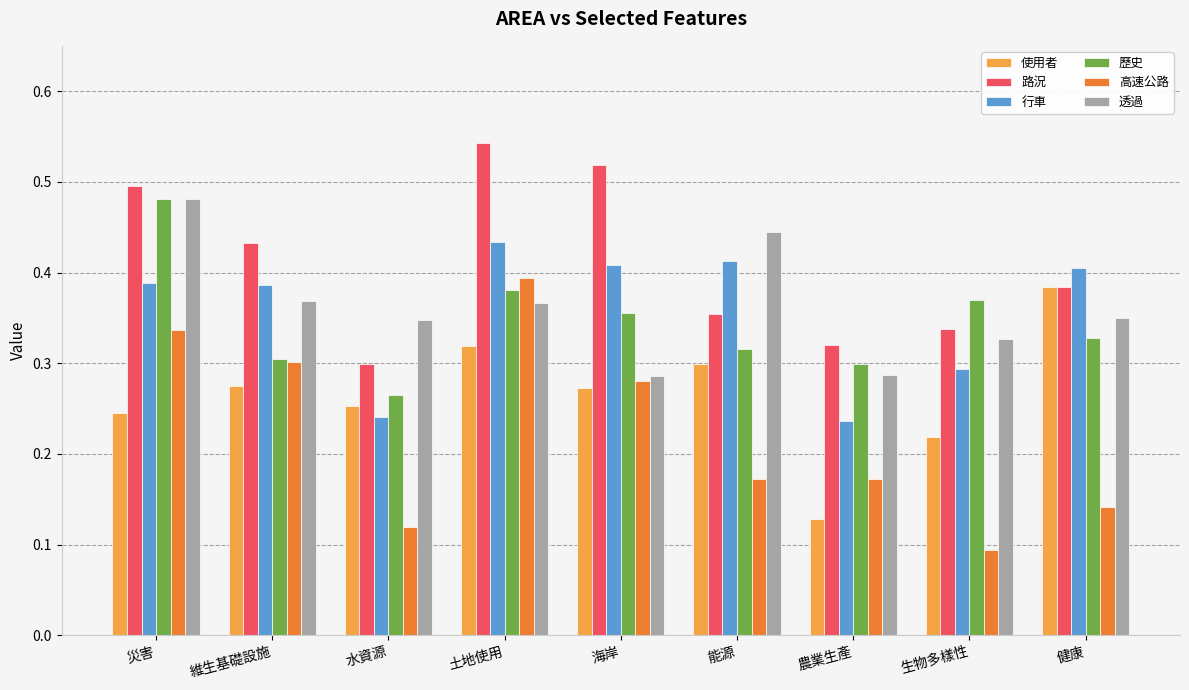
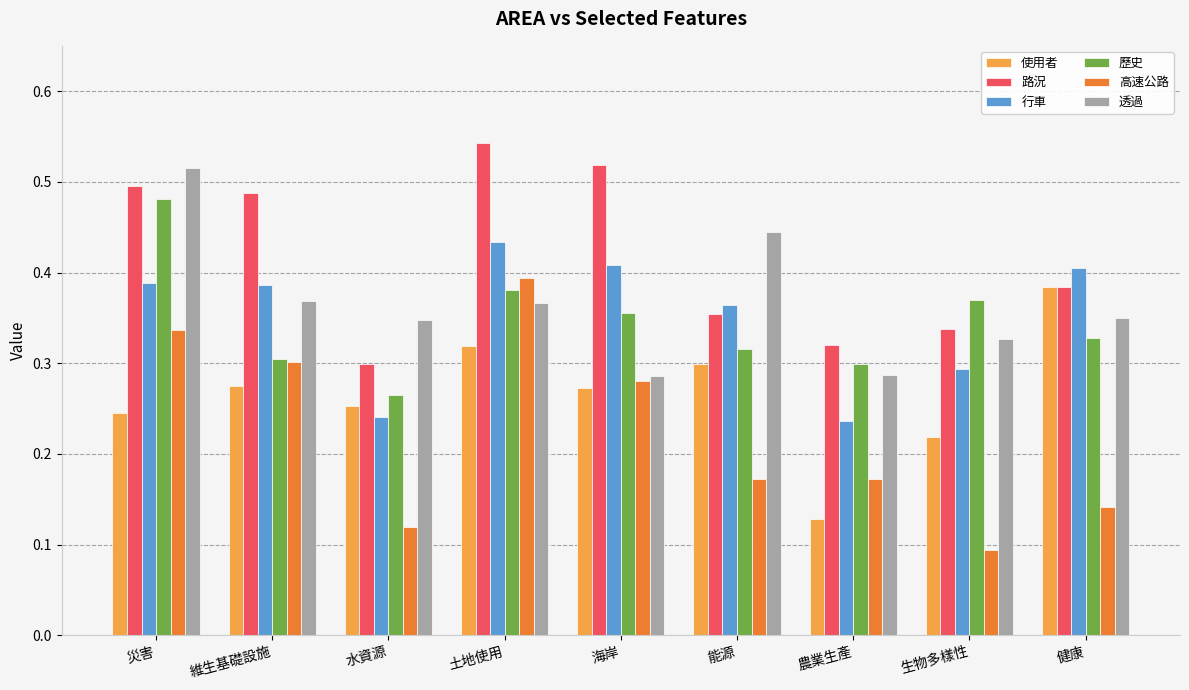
透過, 災害: 0.48 -> 0.52
路況, 維生基礎設施: 0.43 -> 0.49
行車, 能源: 0.41 -> 0.36
